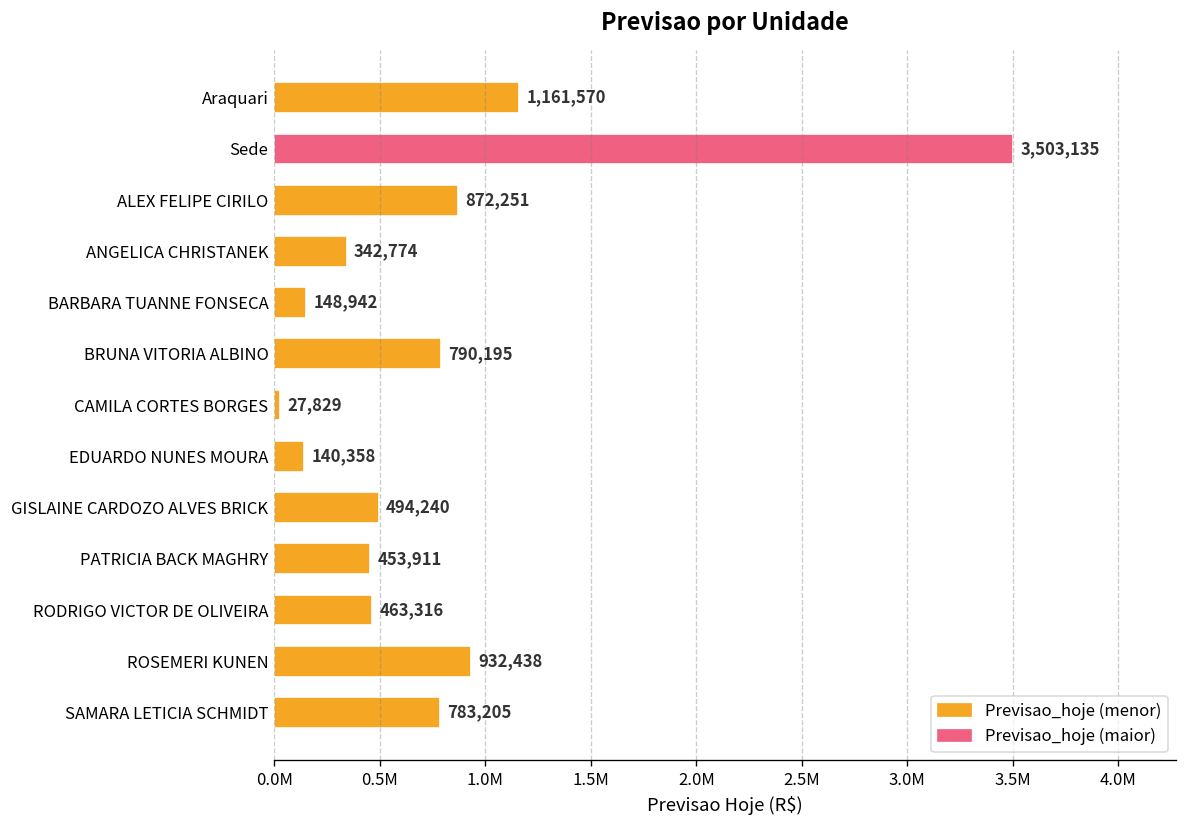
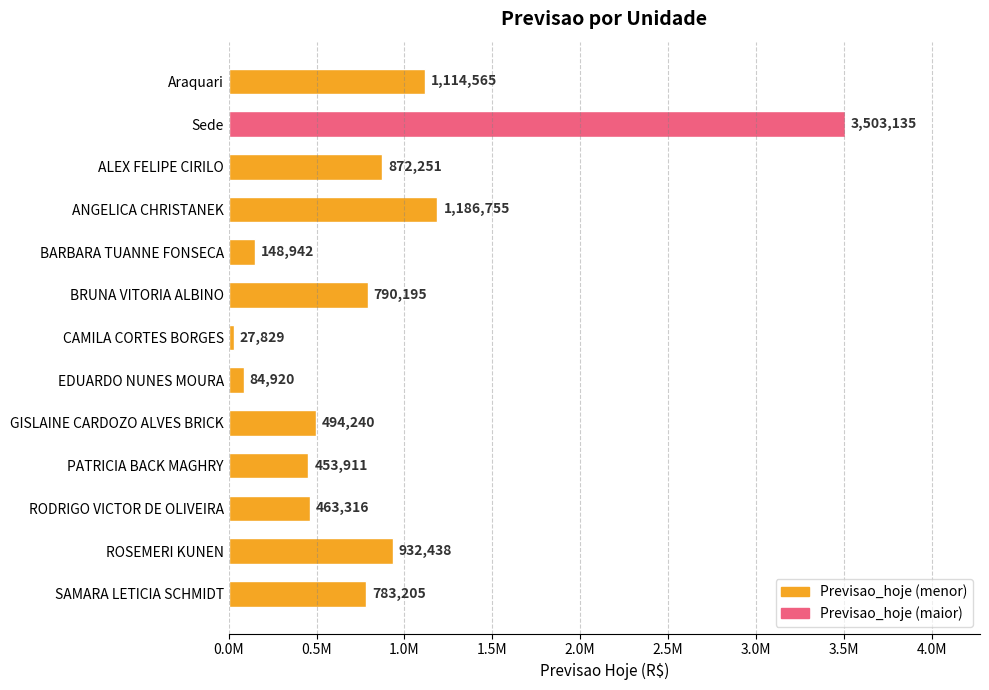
Araquari: 1,161,570 -> 1,114,565
ANGELICA CHRISTANEK: 342,774 -> 1,186,755
EDUARDO NUNES MOURA: 140,358 -> 84,920
